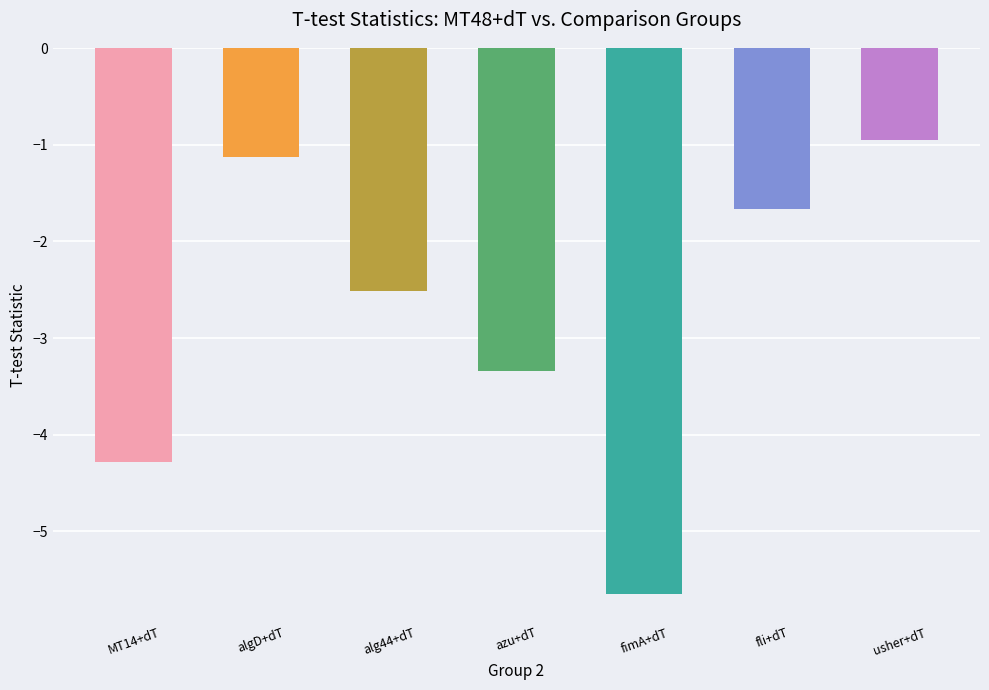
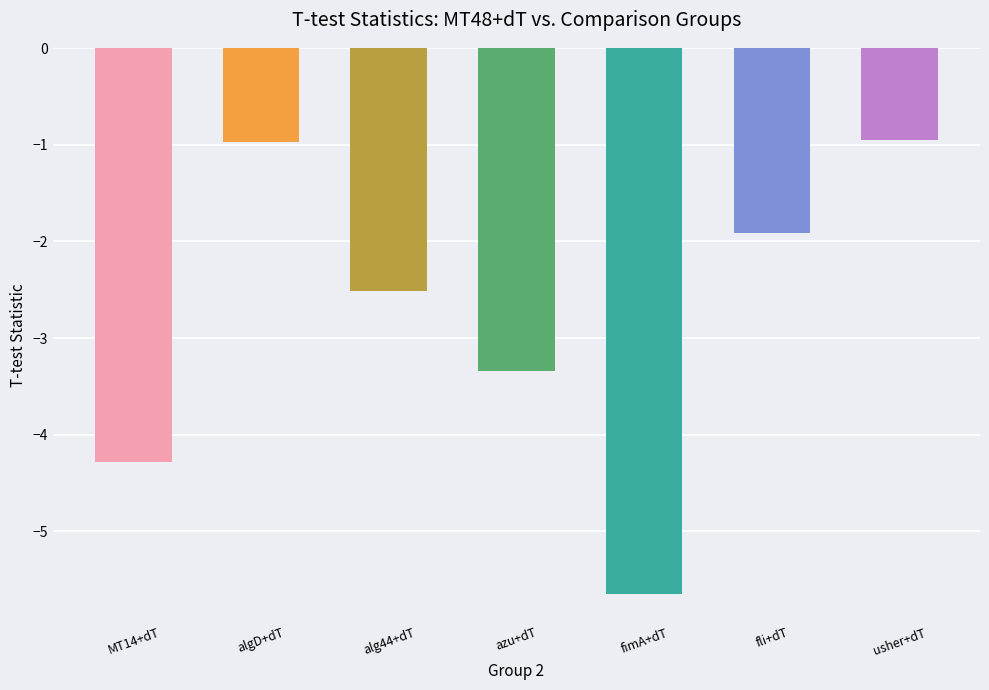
algD+dT: -1.1 -> -1.0
fli+dT: -1.7 -> -1.9
